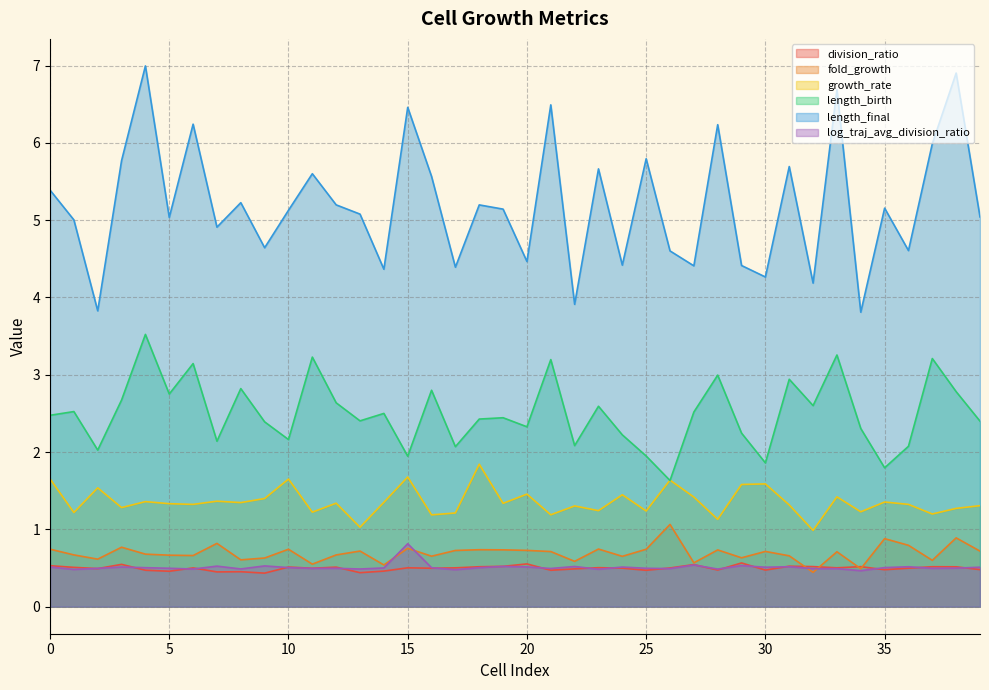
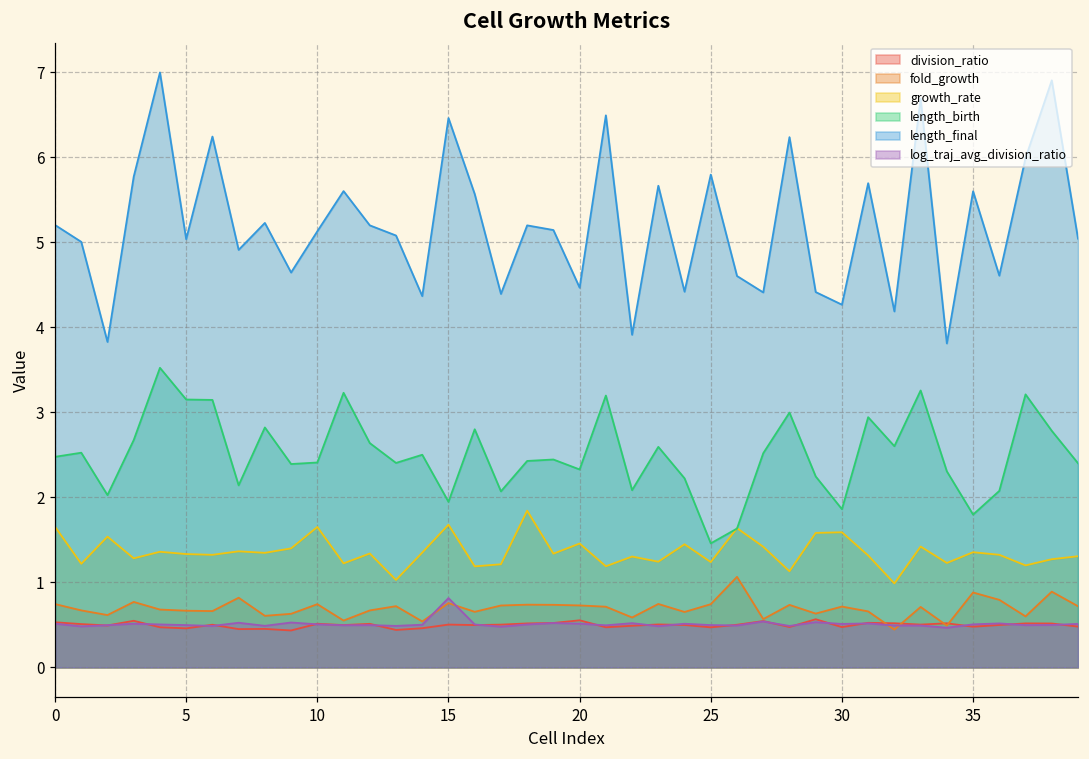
length_final, 0: 5.4 -> 5.2
length_birth, 5: 2.8 -> 3.1
length_birth, 10: 2.2 -> 2.4
length_birth, 25: 1.9 -> 1.5
length_final, 35: 5.2 -> 5.6
